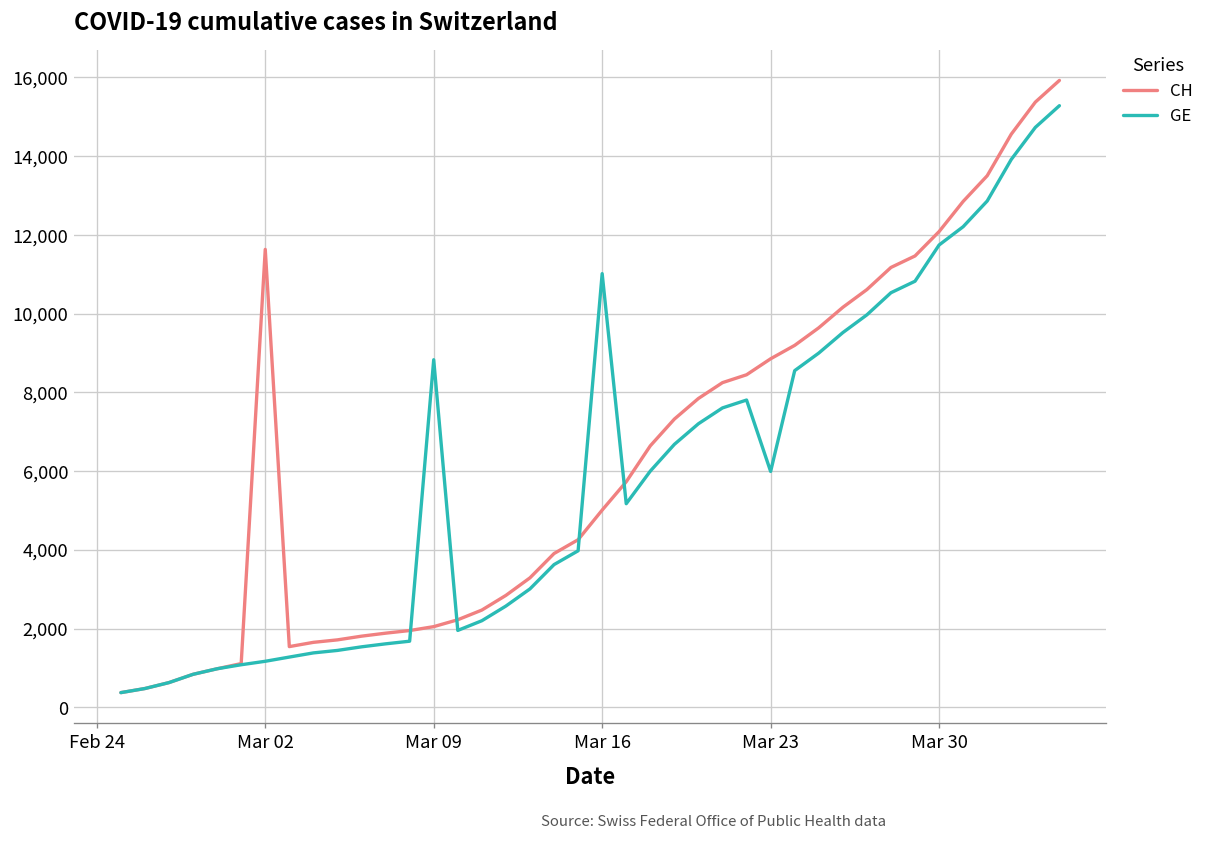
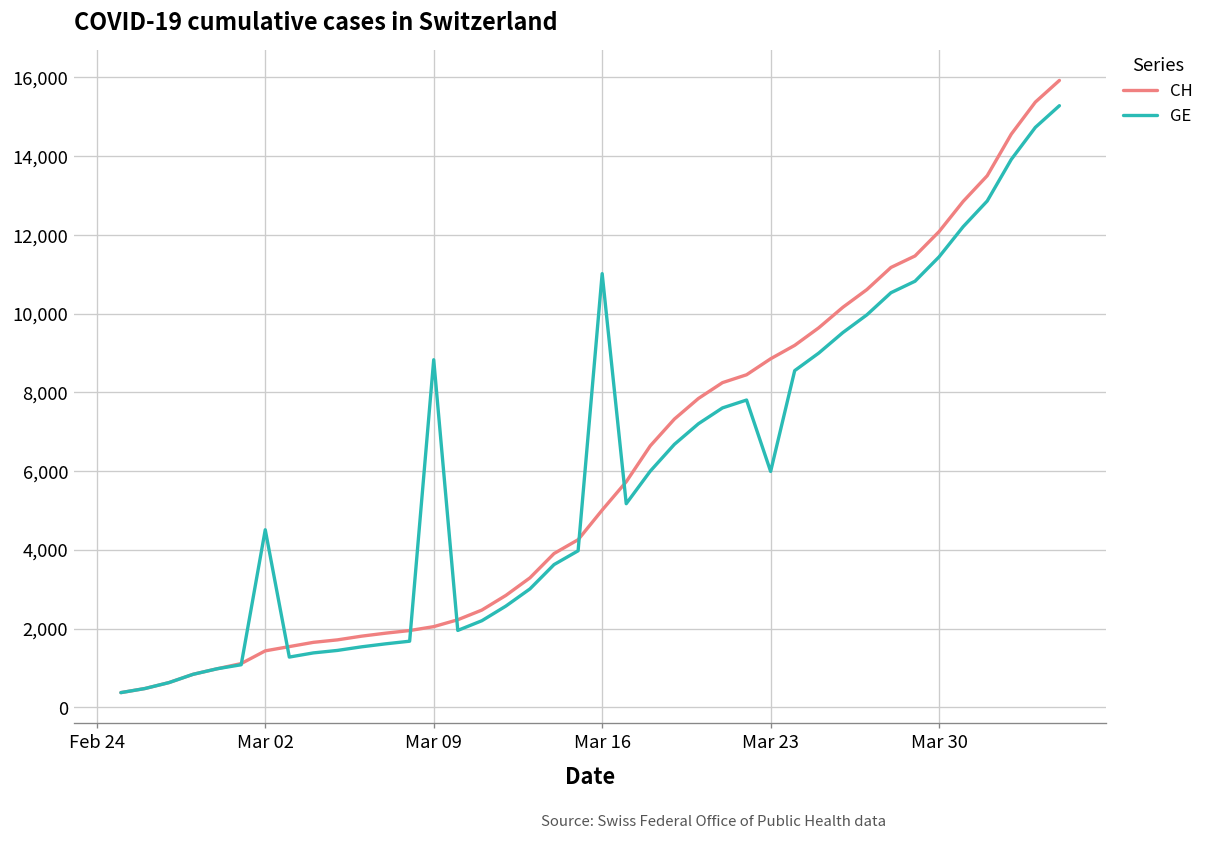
CH, Mar 02: 11,600 -> 1,400
GE, Mar 02: 1,200 -> 4,500
GE, Mar 30: 11,700 -> 11,400
